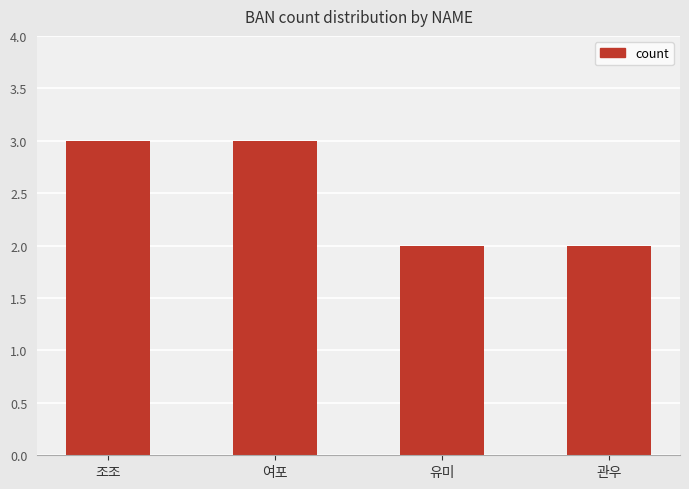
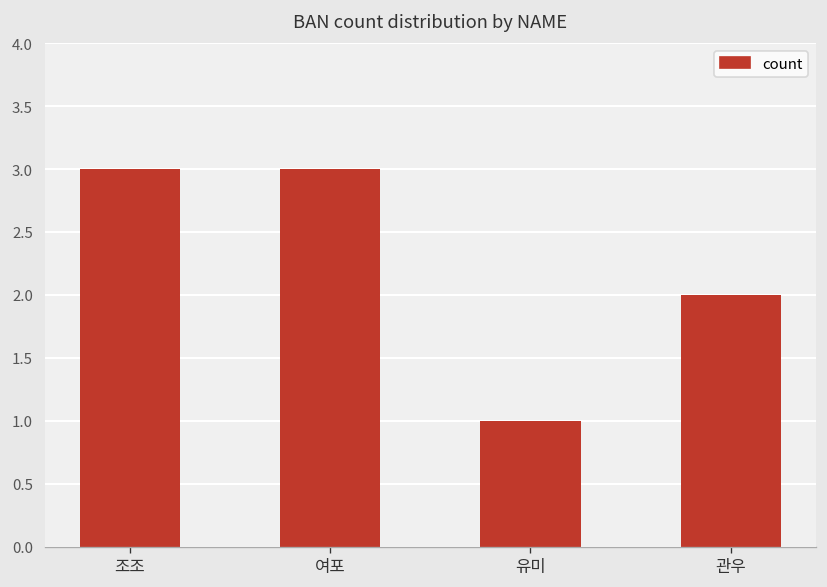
유미: 2 -> 1
